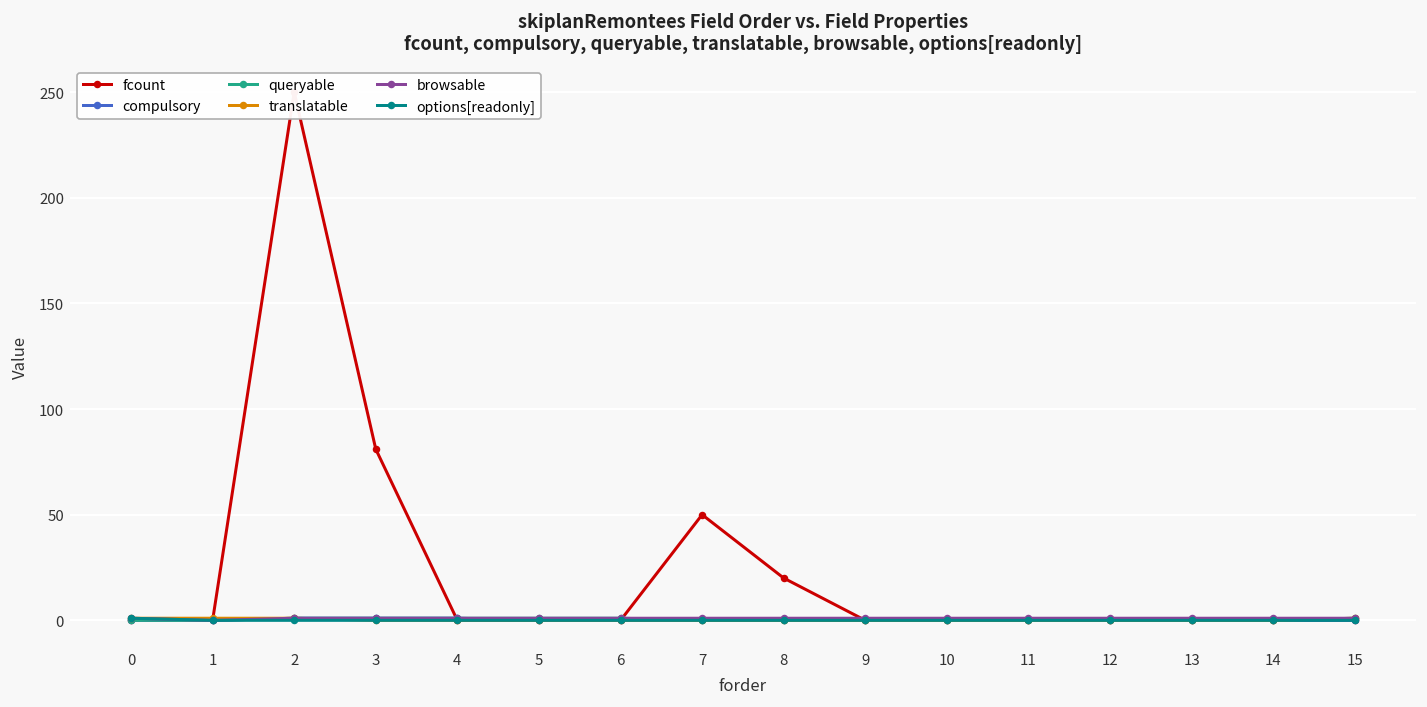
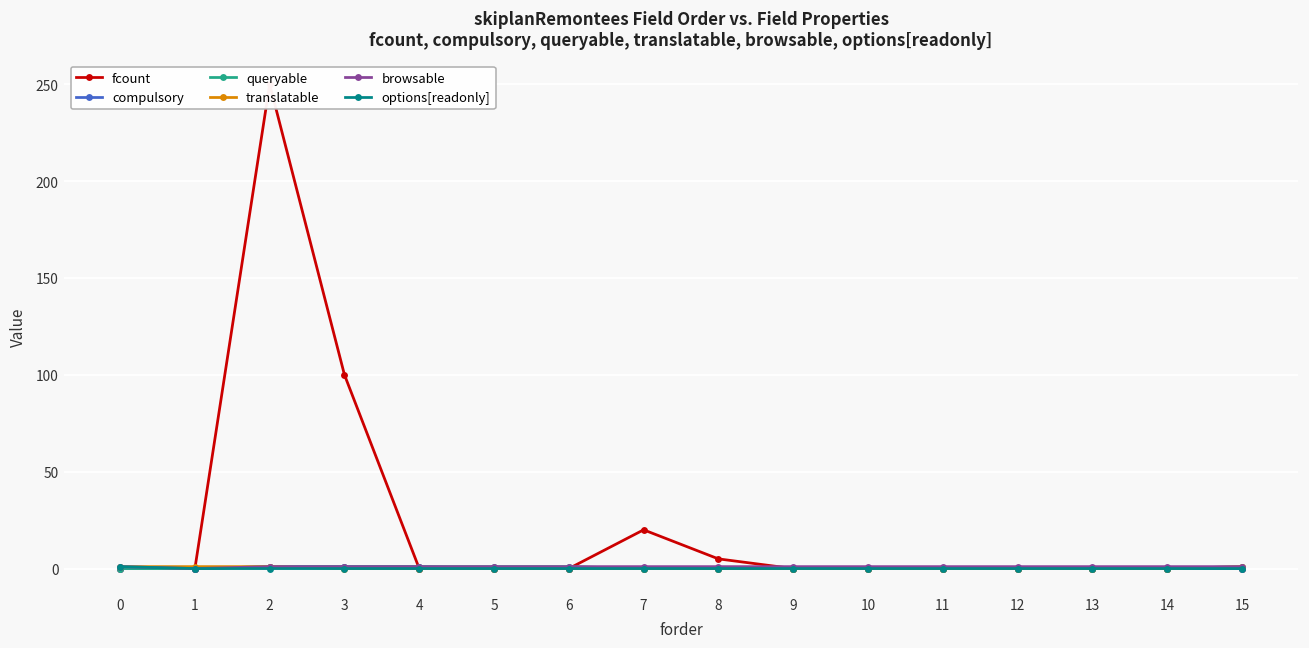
fcount, 3: 81 -> 100
fcount, 7: 50 -> 20
fcount, 8: 20 -> 5
